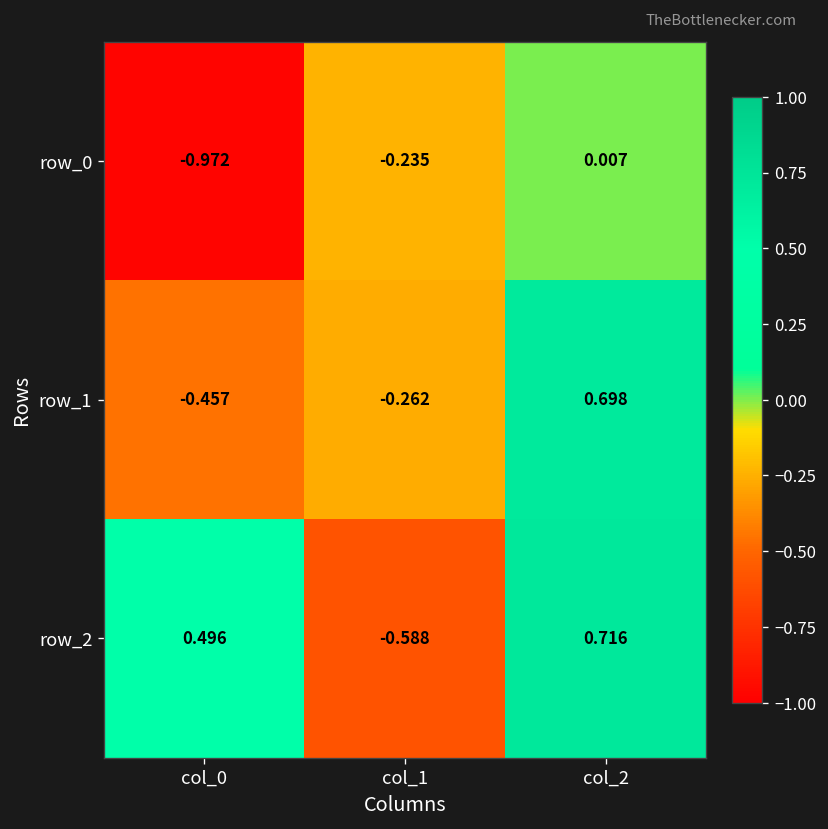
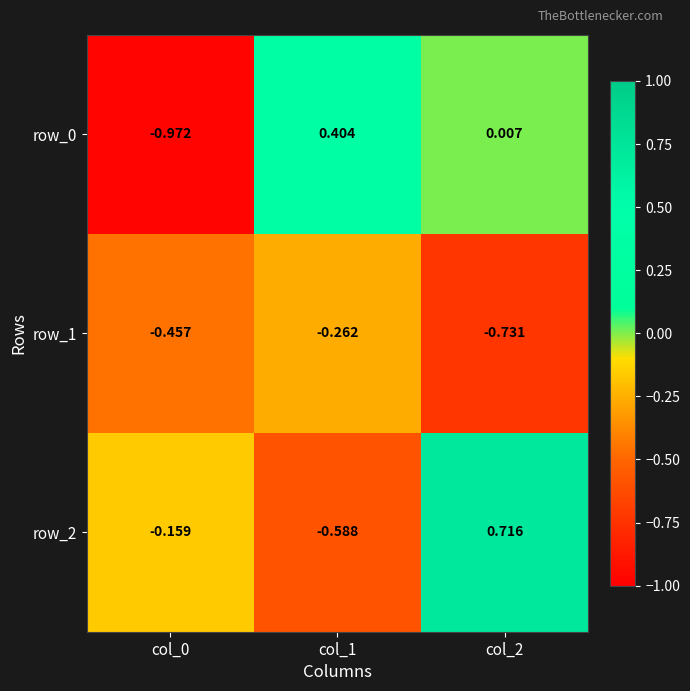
row_0, col_1: -0.235 -> 0.404
row_1, col_2: 0.698 -> -0.731
row_2, col_0: 0.496 -> -0.159
